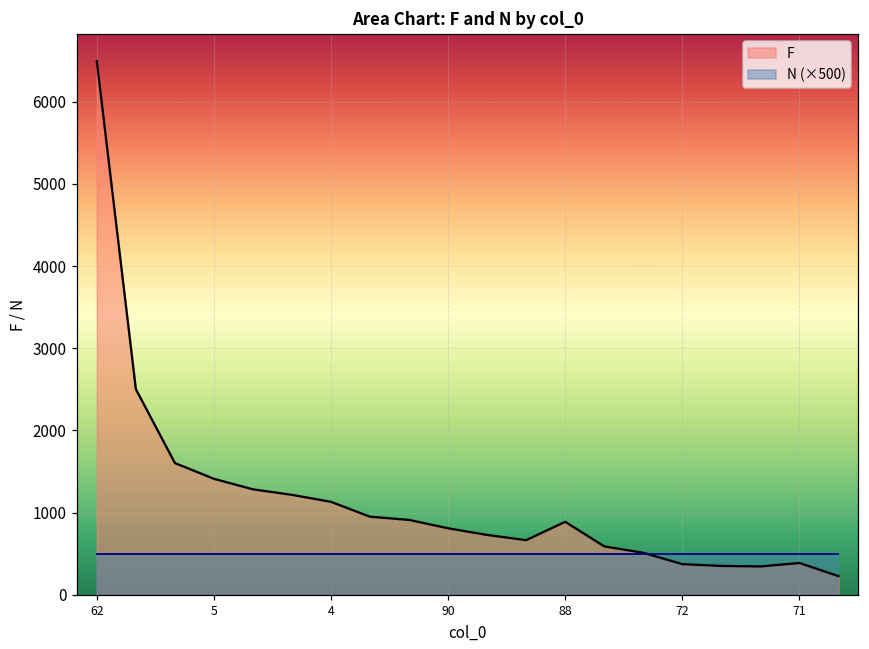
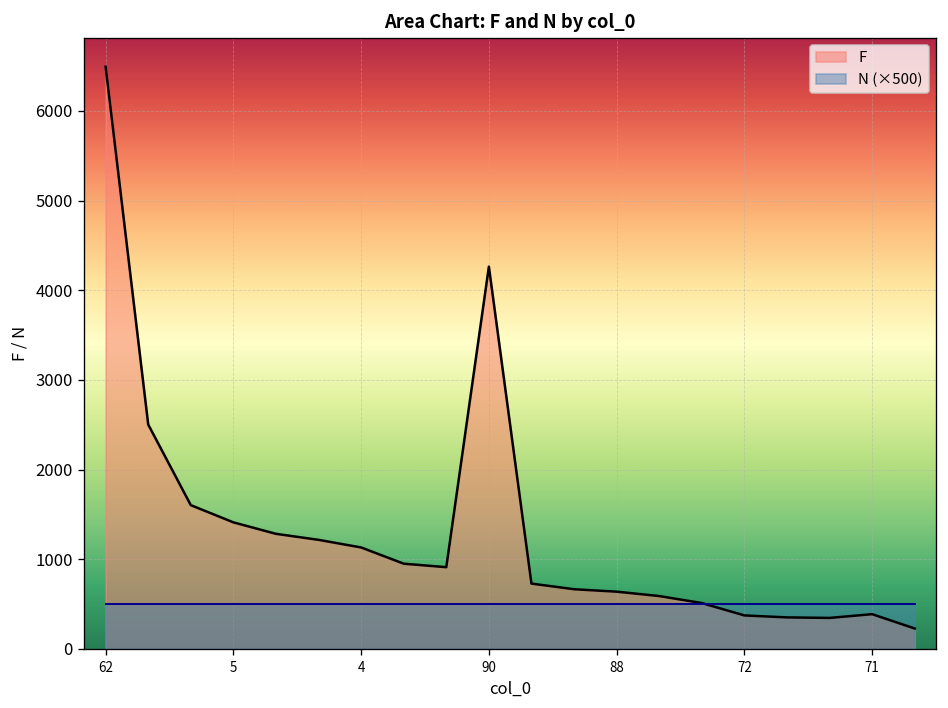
F, 90: 800 -> 4300
F, 88: 900 -> 600
